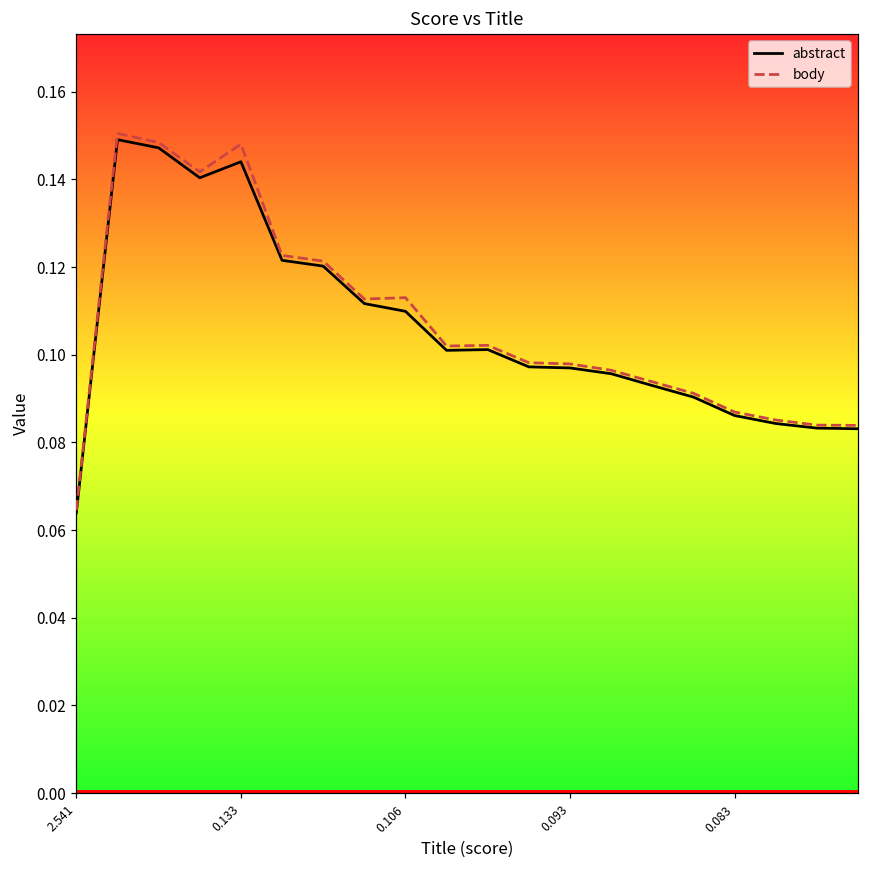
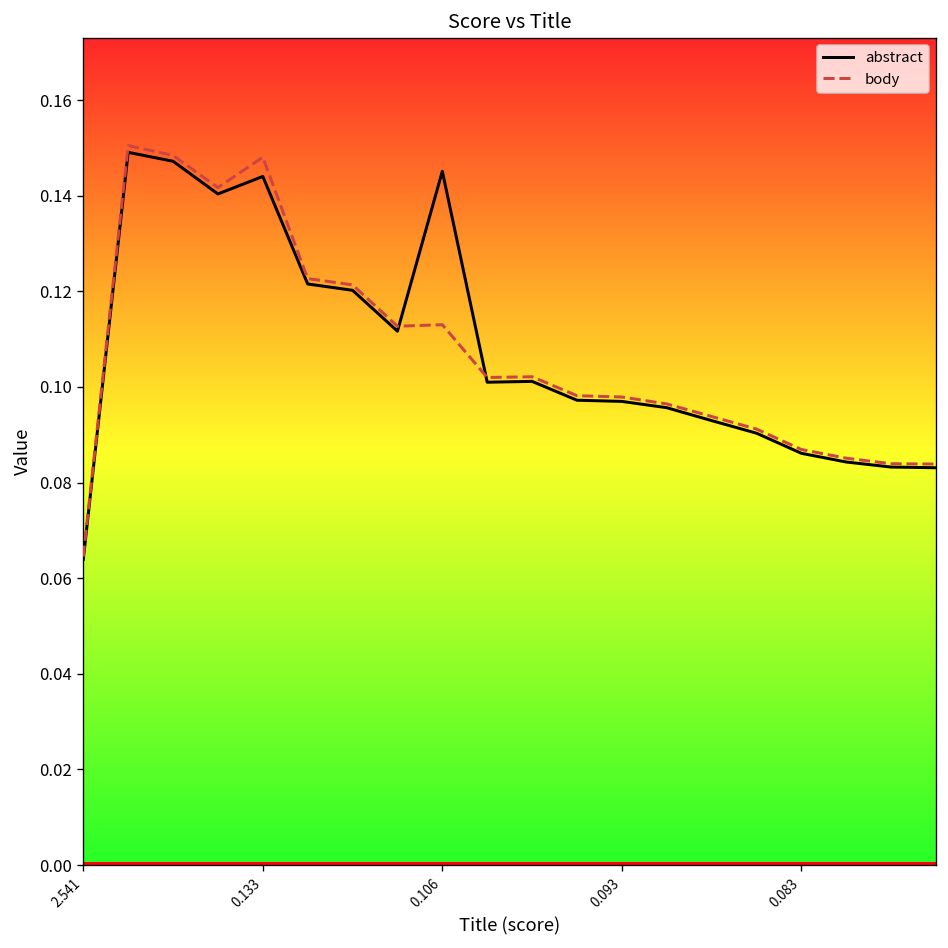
abstract, 0.106: 0.110 -> 0.145
